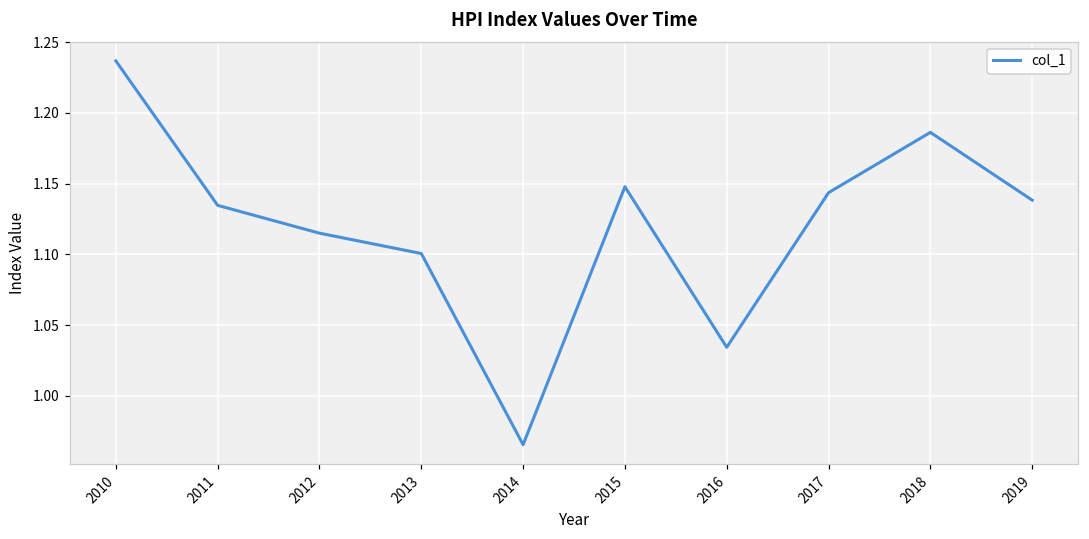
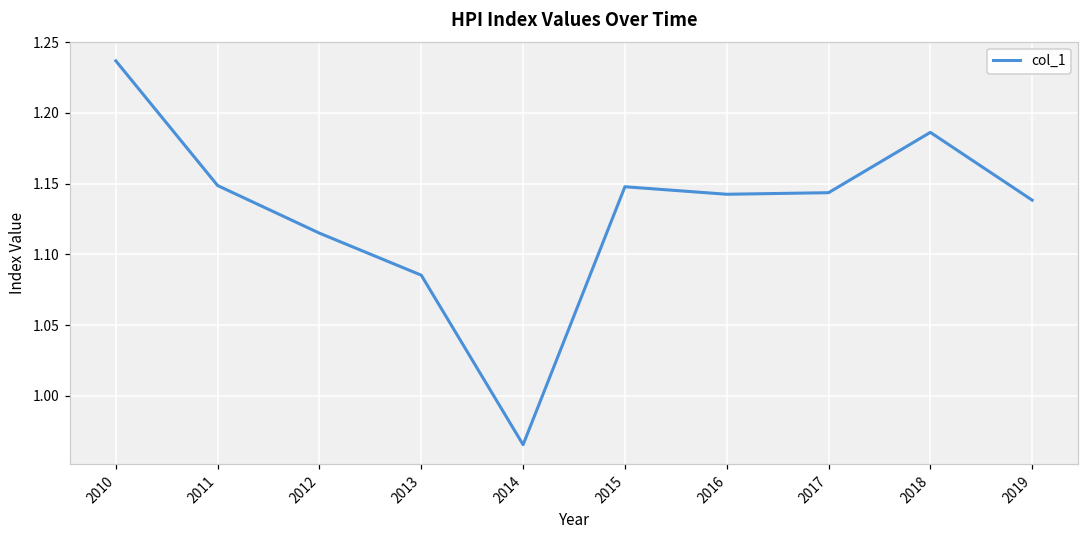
2011: 1.135 -> 1.149
2013: 1.101 -> 1.085
2016: 1.034 -> 1.143
